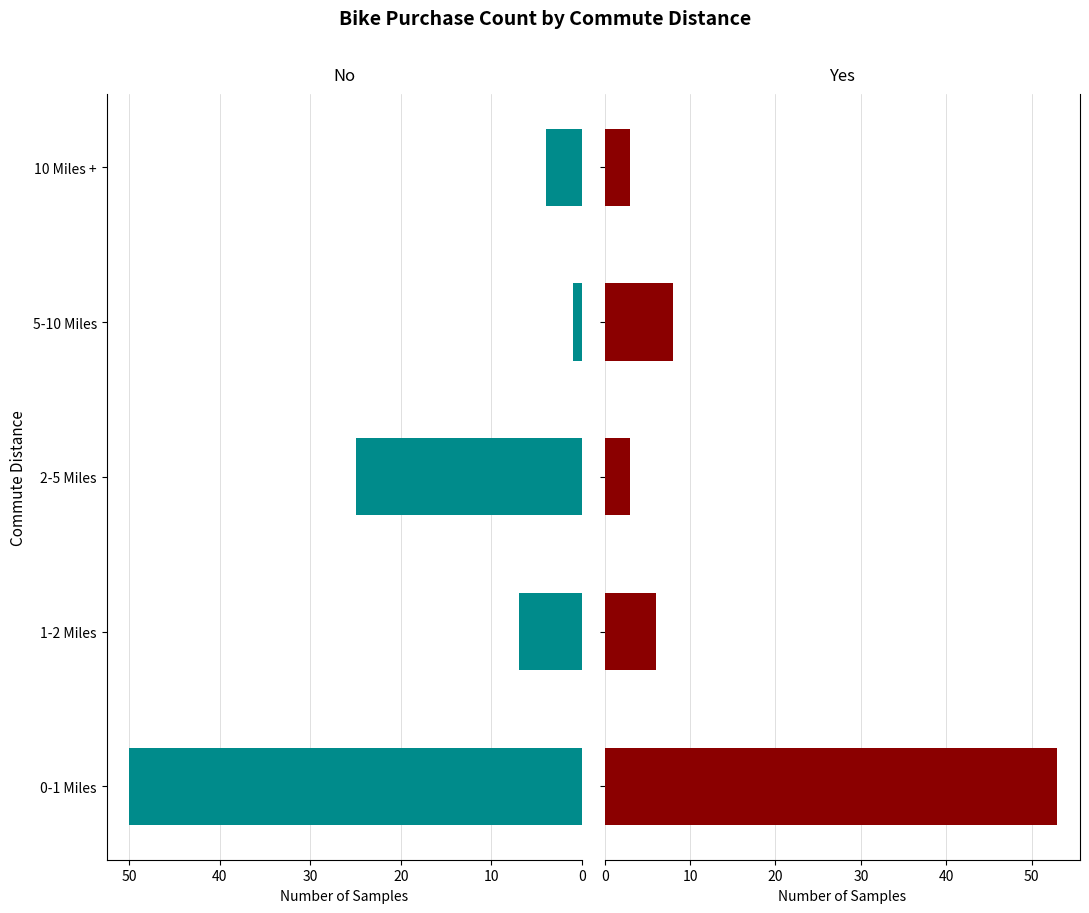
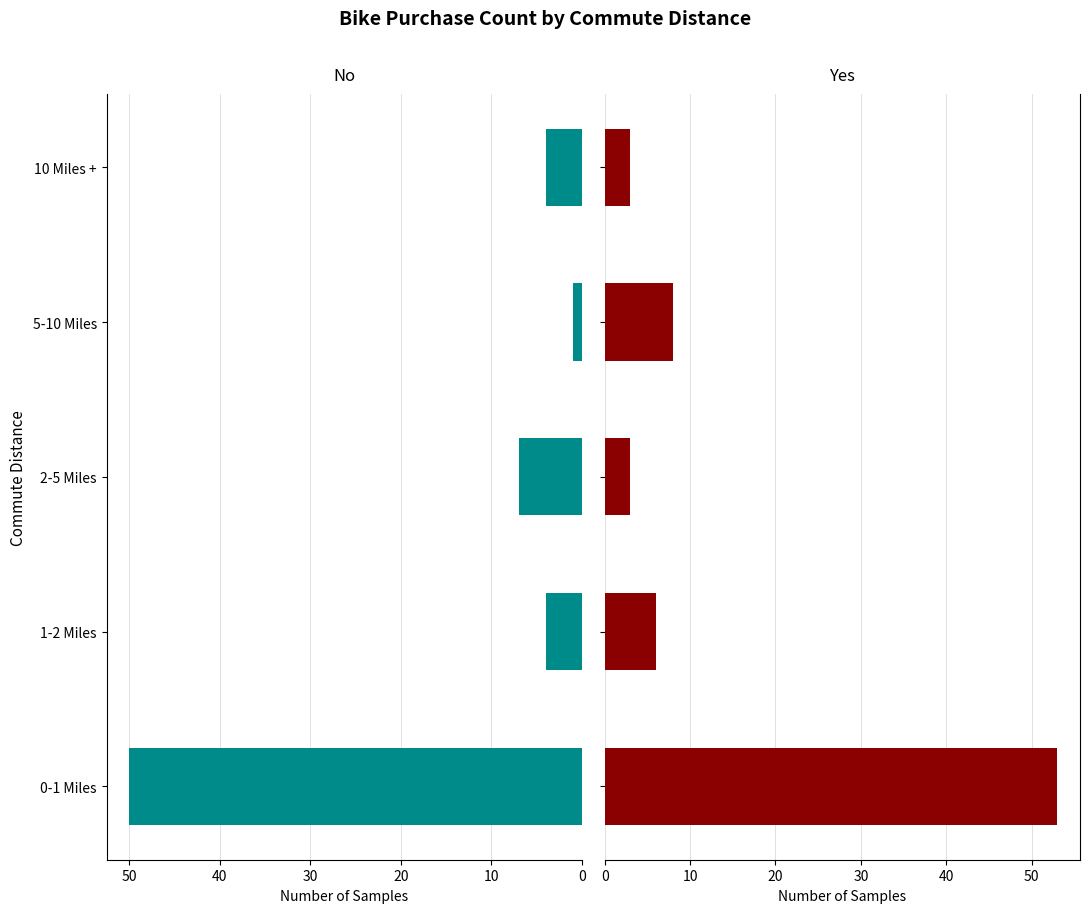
No, 2-5 Miles: 25 -> 7
No, 1-2 Miles: 7 -> 4
